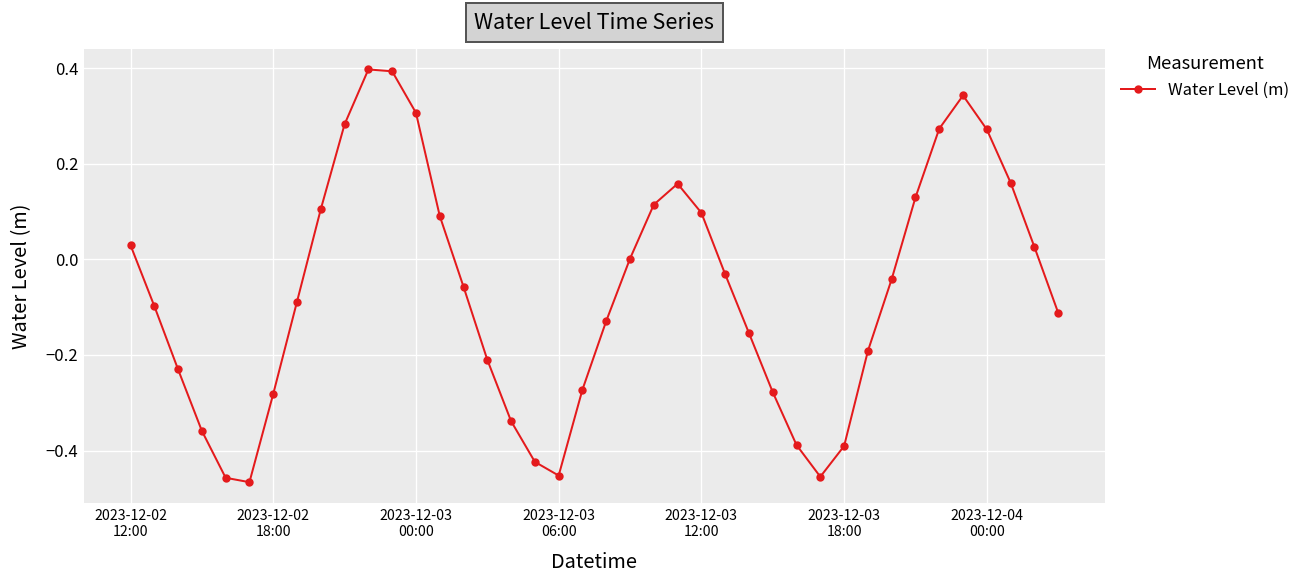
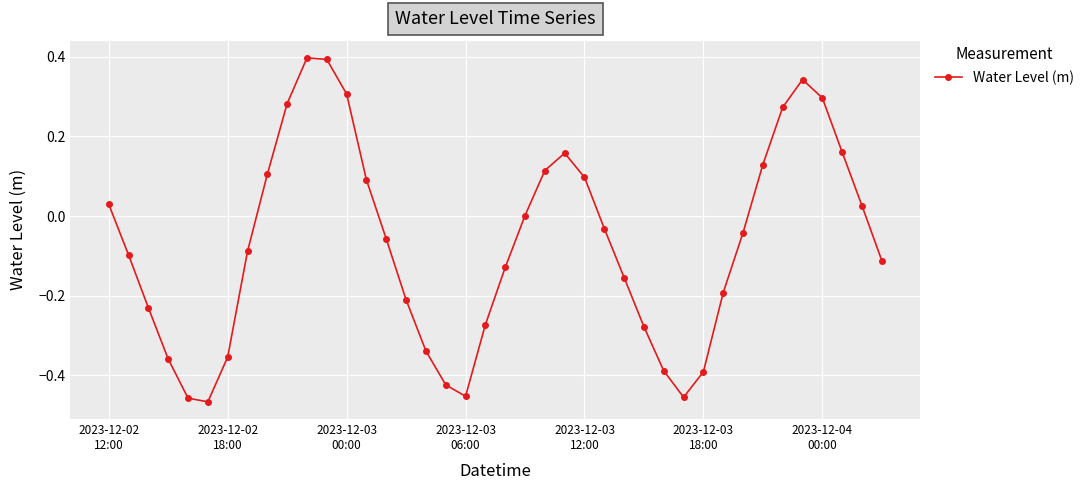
2023-12-02 18:00: -0.28 -> -0.35
2023-12-04 00:00: 0.27 -> 0.30
